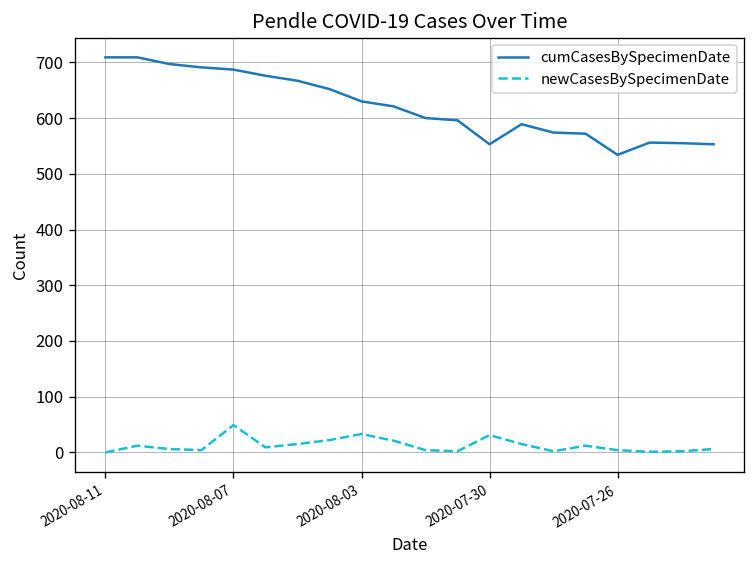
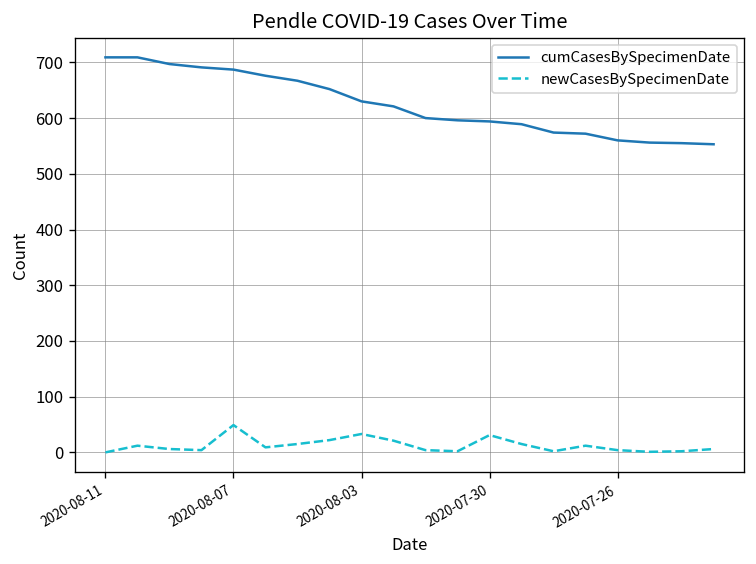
cumCasesBySpecimenDate, 2020-07-30: 550 -> 590
cumCasesBySpecimenDate, 2020-07-26: 530 -> 560
